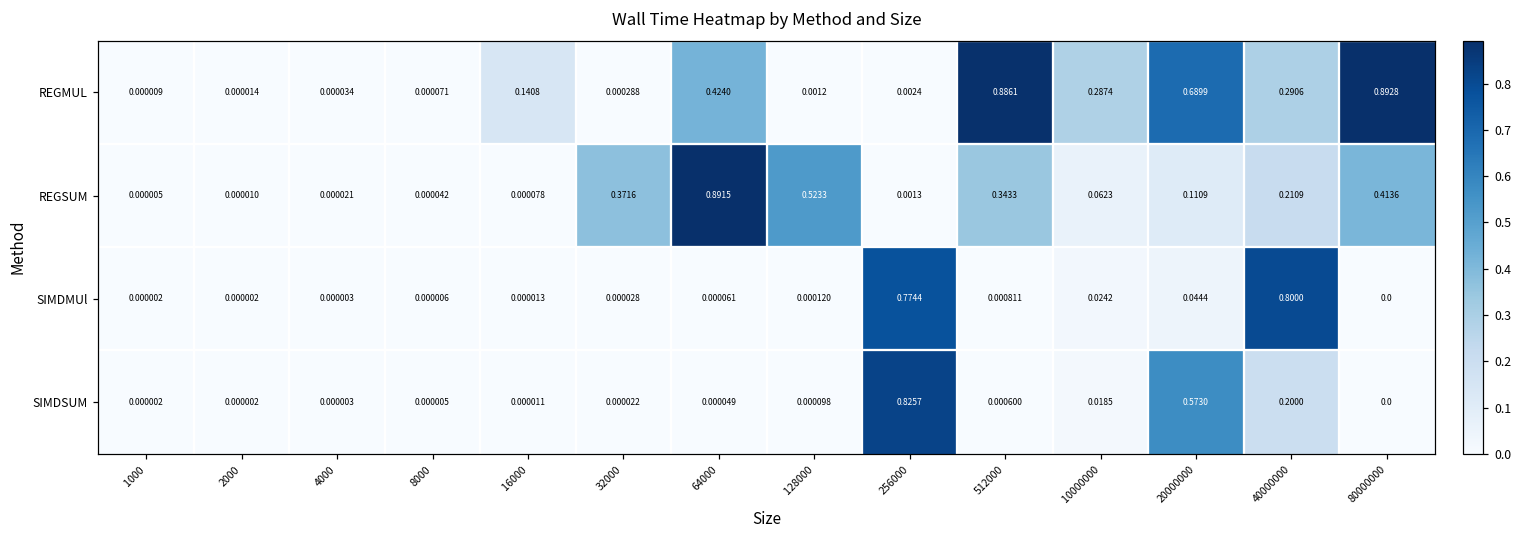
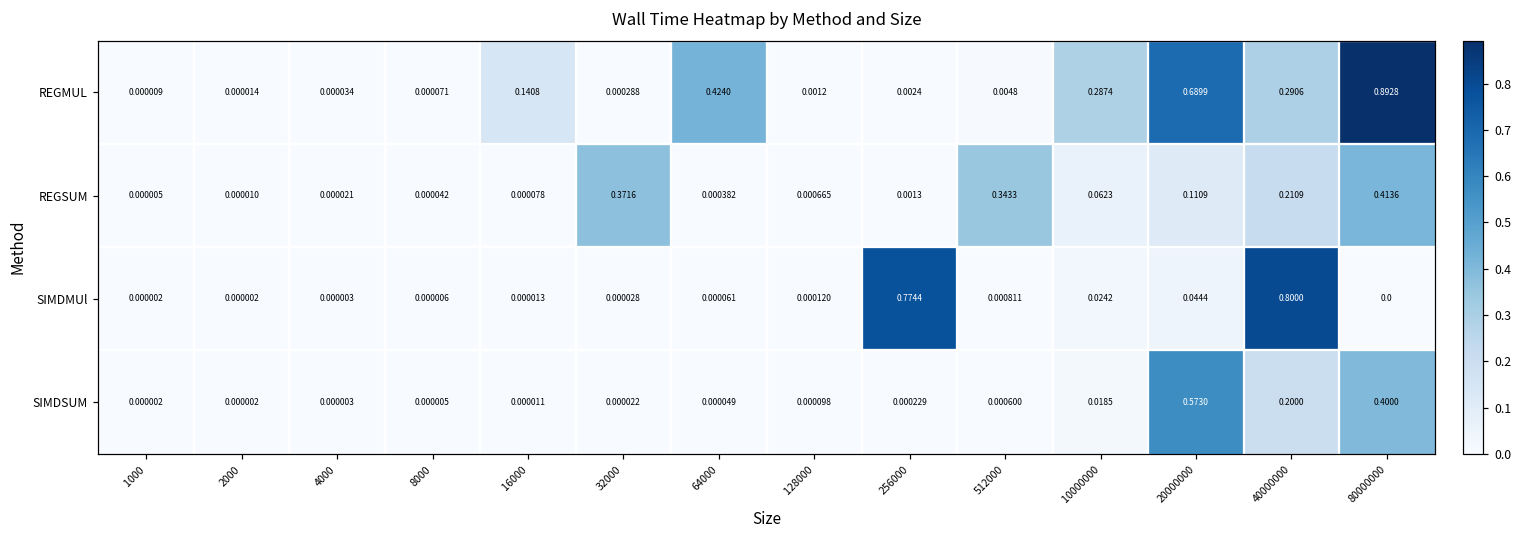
REGMUL, 512000: 0.8861 -> 0.0048
REGSUM, 64000: 0.8915 -> 0.000382
REGSUM, 128000: 0.5233 -> 0.000665
SIMDSUM, 256000: 0.8257 -> 0.000229
SIMDSUM, 80000000: 0.0 -> 0.4000
